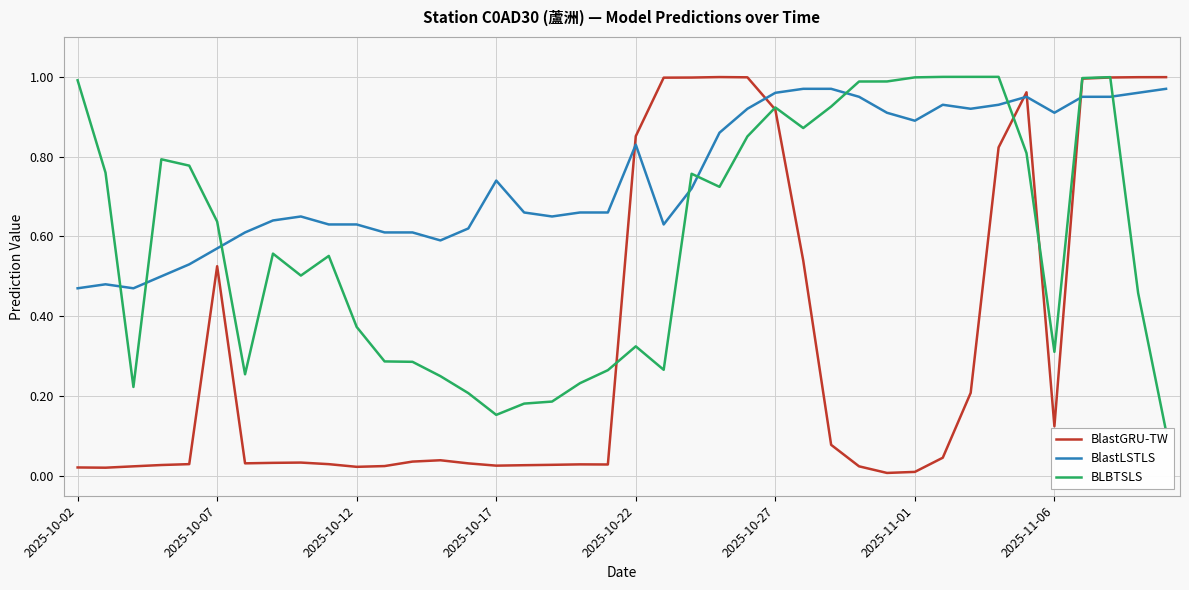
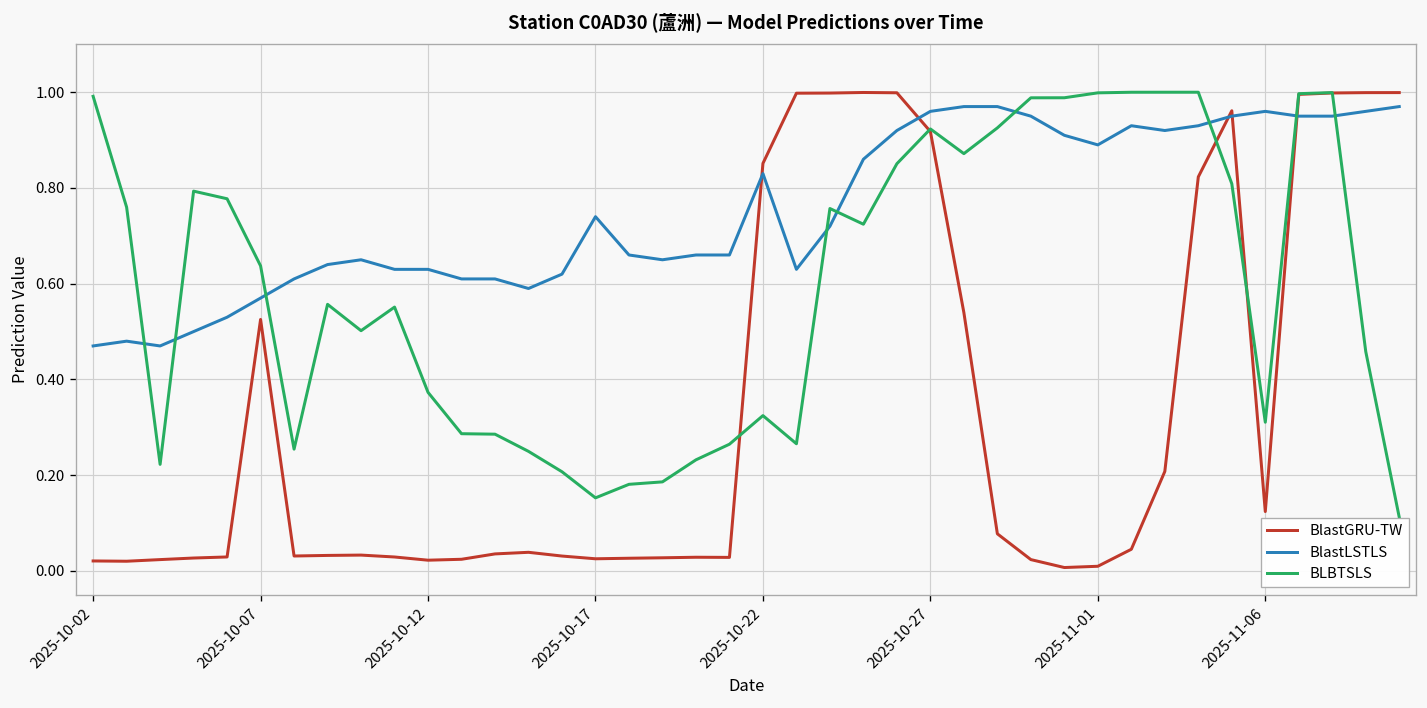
BlastLSTLS, 2025-11-06: 0.91 -> 0.96
